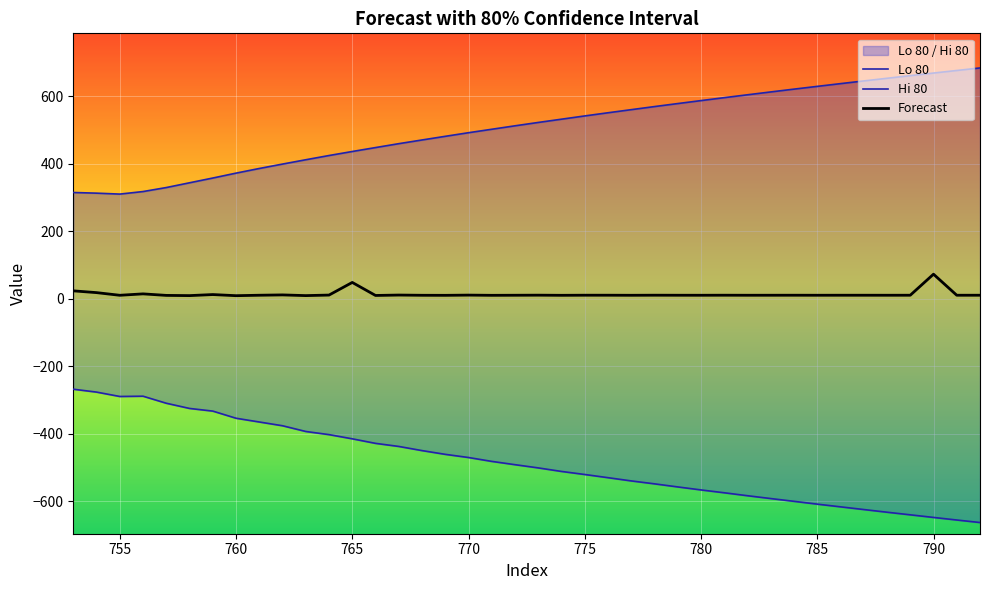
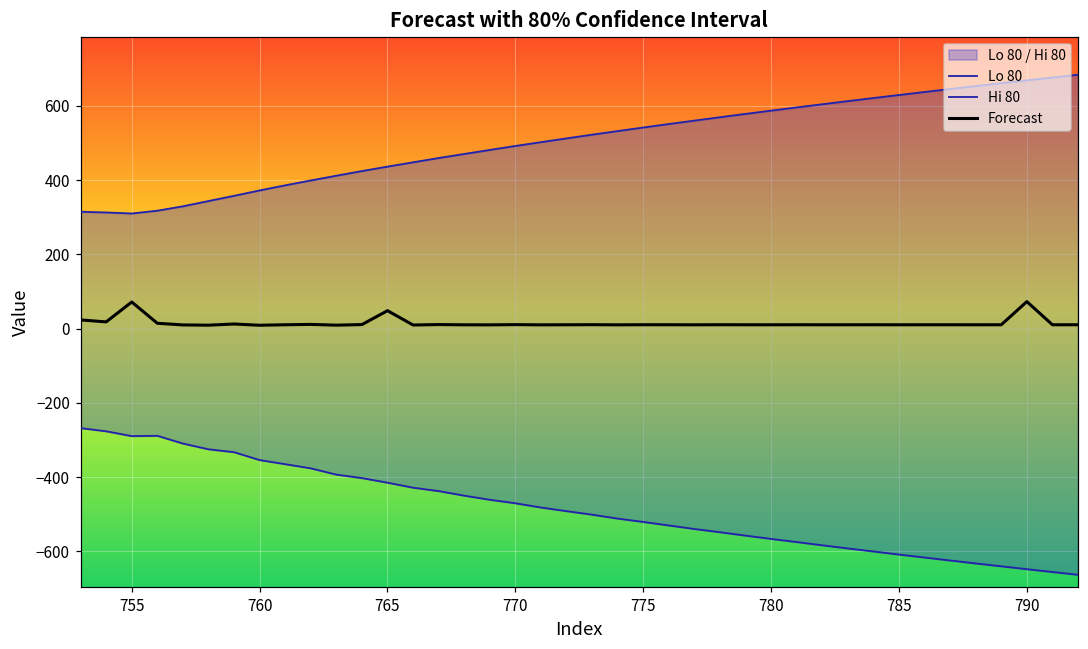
Forecast, 755: 10 -> 70
